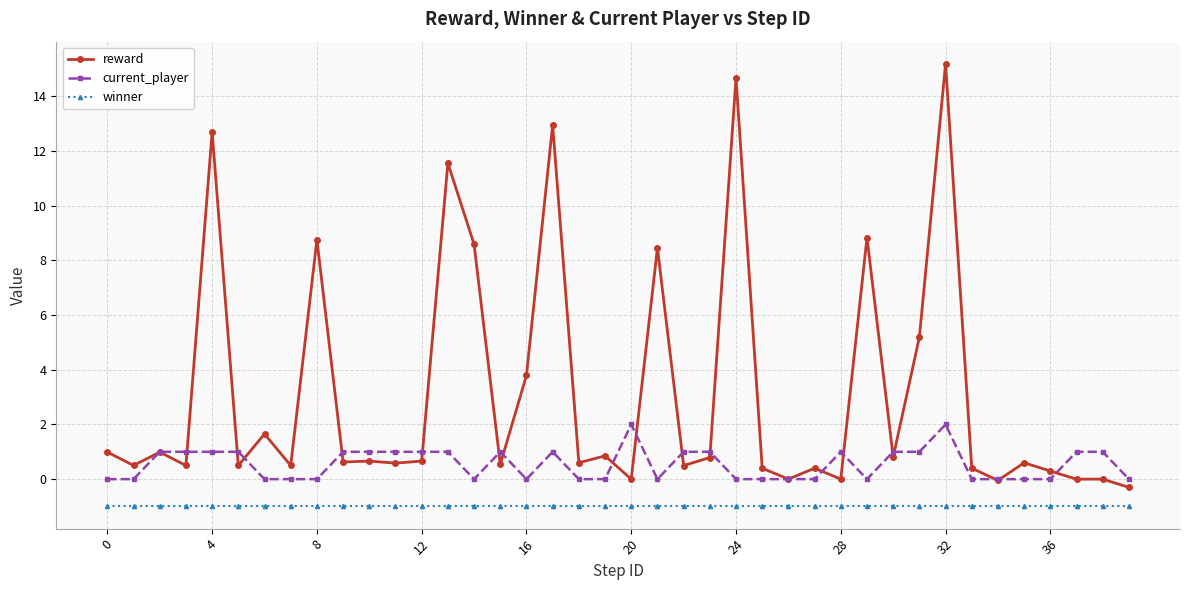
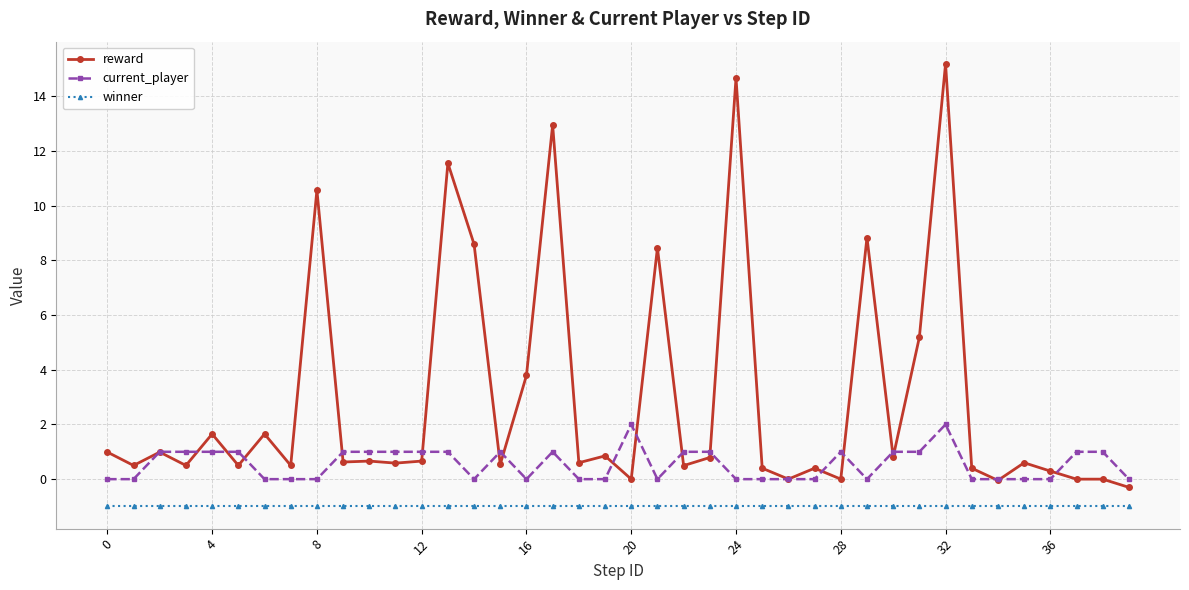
reward, 4: 12.7 -> 1.7
reward, 8: 8.8 -> 10.6
